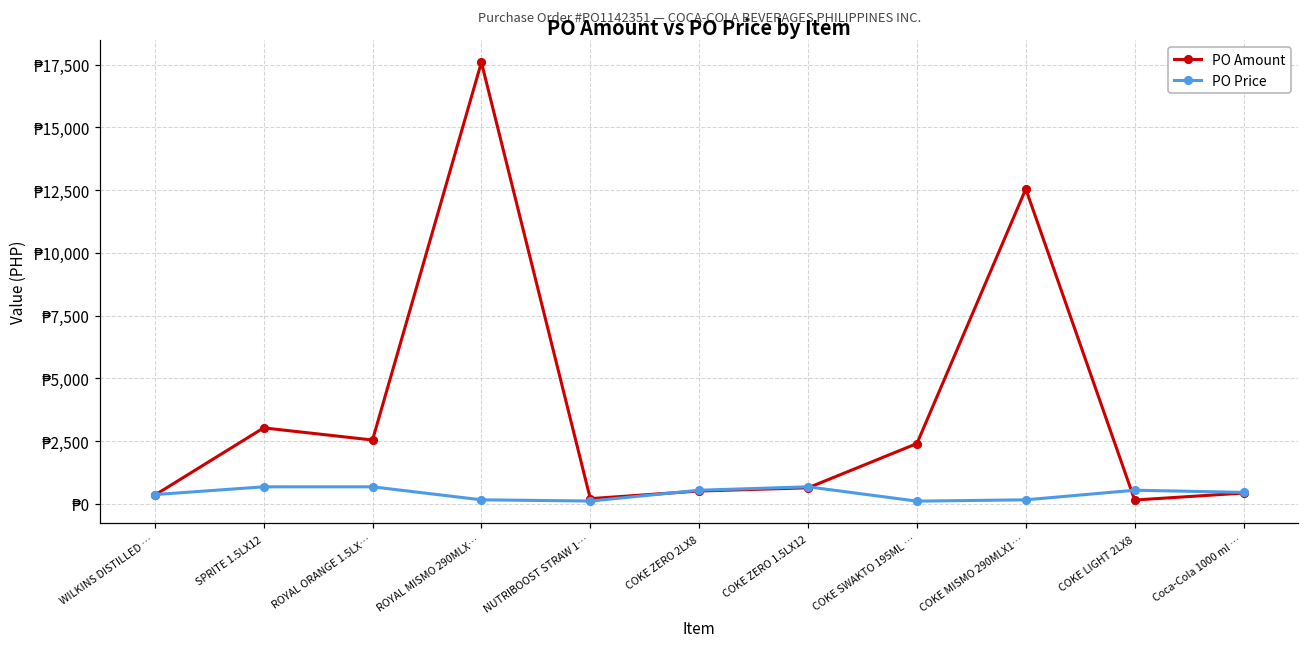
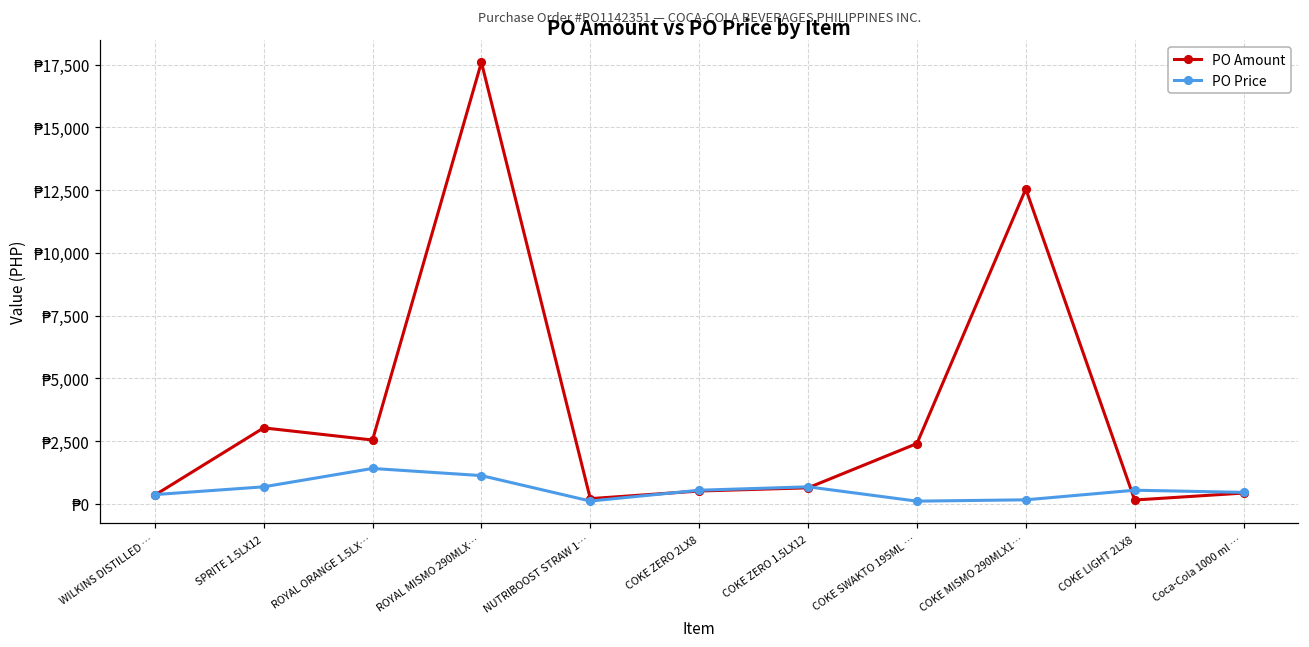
PO Price, ROYAL ORANGE 1.5LX…: ₱700 -> ₱1,400
PO Price, ROYAL MISMO 290MLX…: ₱200 -> ₱1,100
